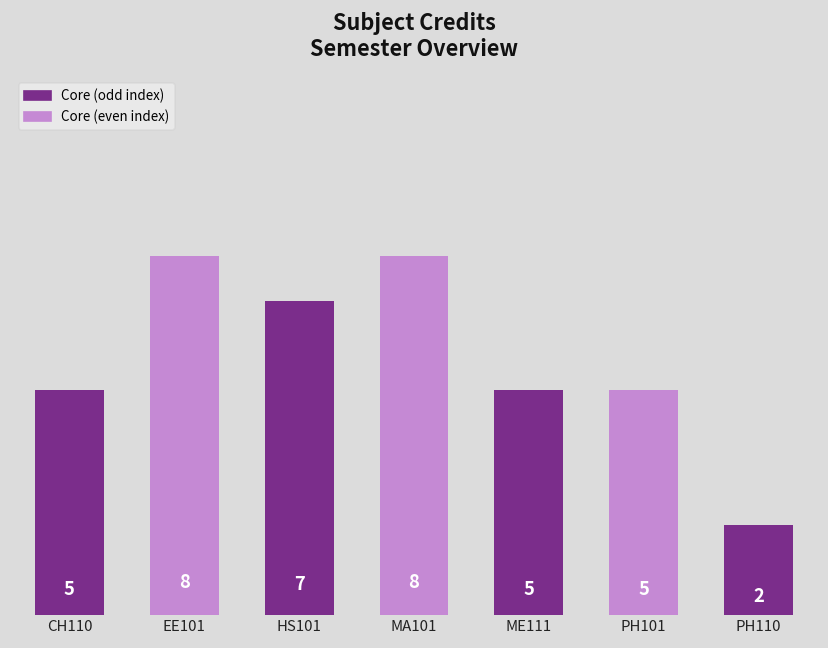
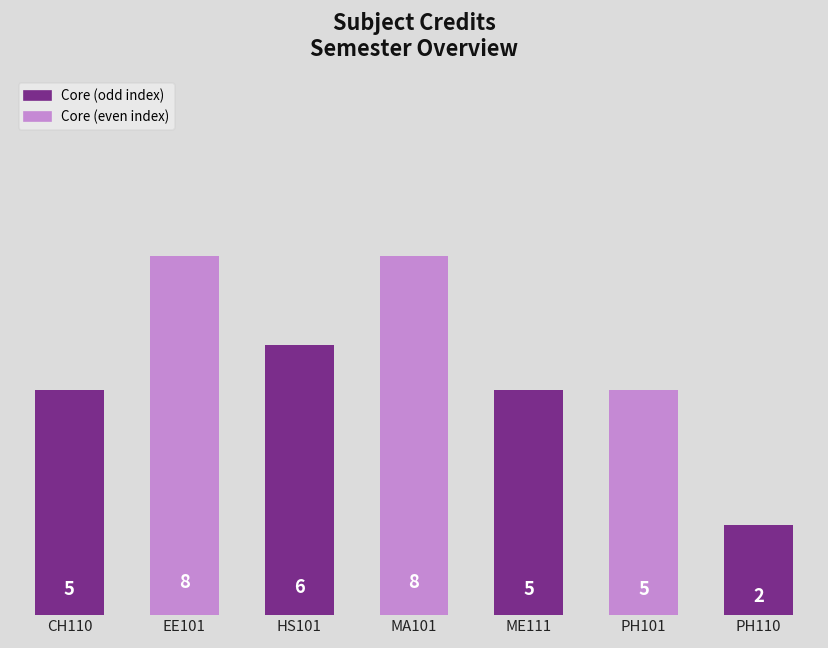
HS101: 7 -> 6
